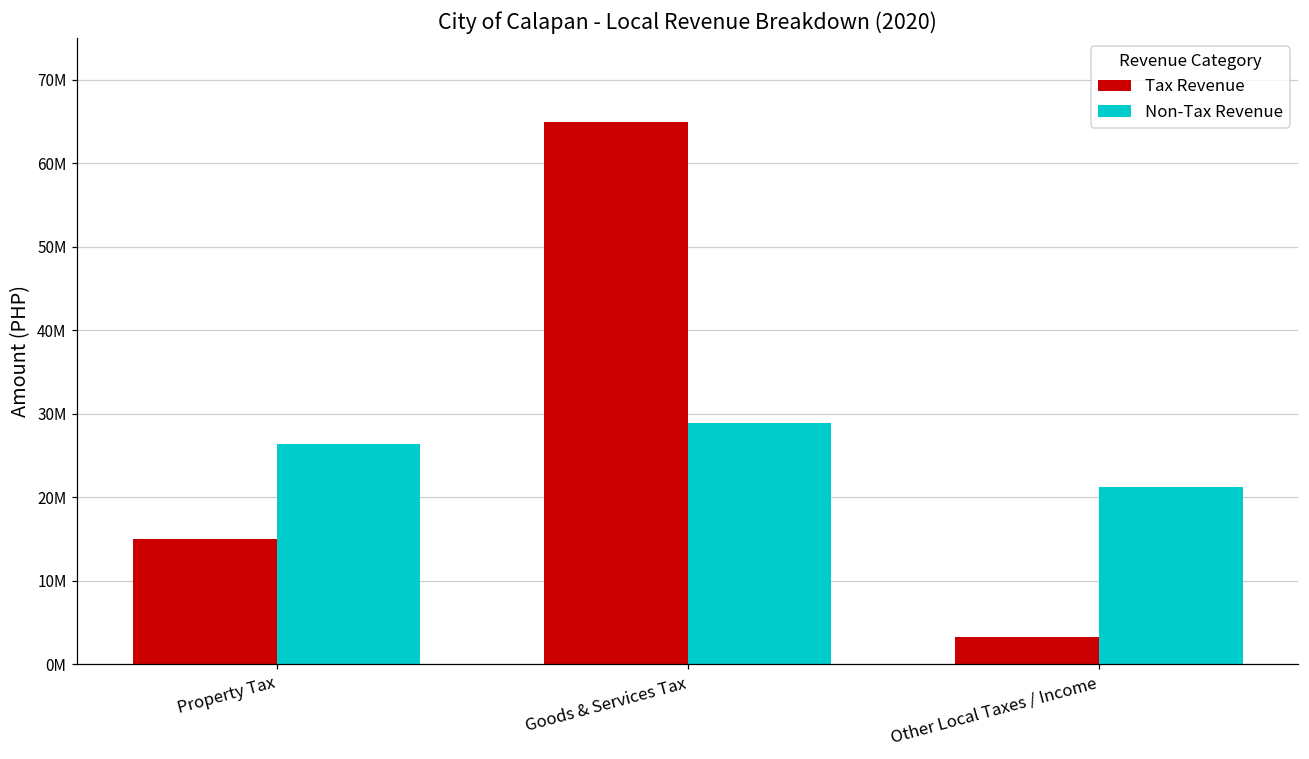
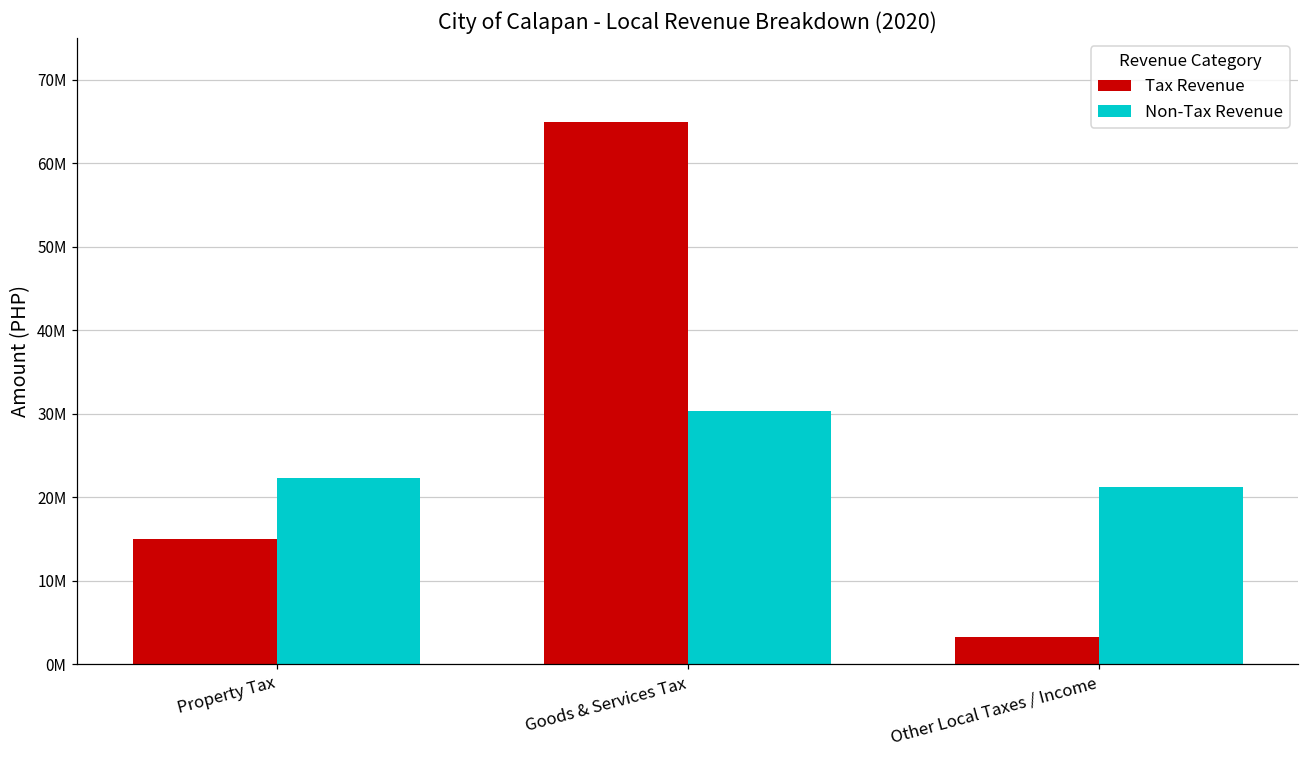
Non-Tax Revenue, Property Tax: 26000000 -> 22000000
Non-Tax Revenue, Goods & Services Tax: 29000000 -> 30000000
